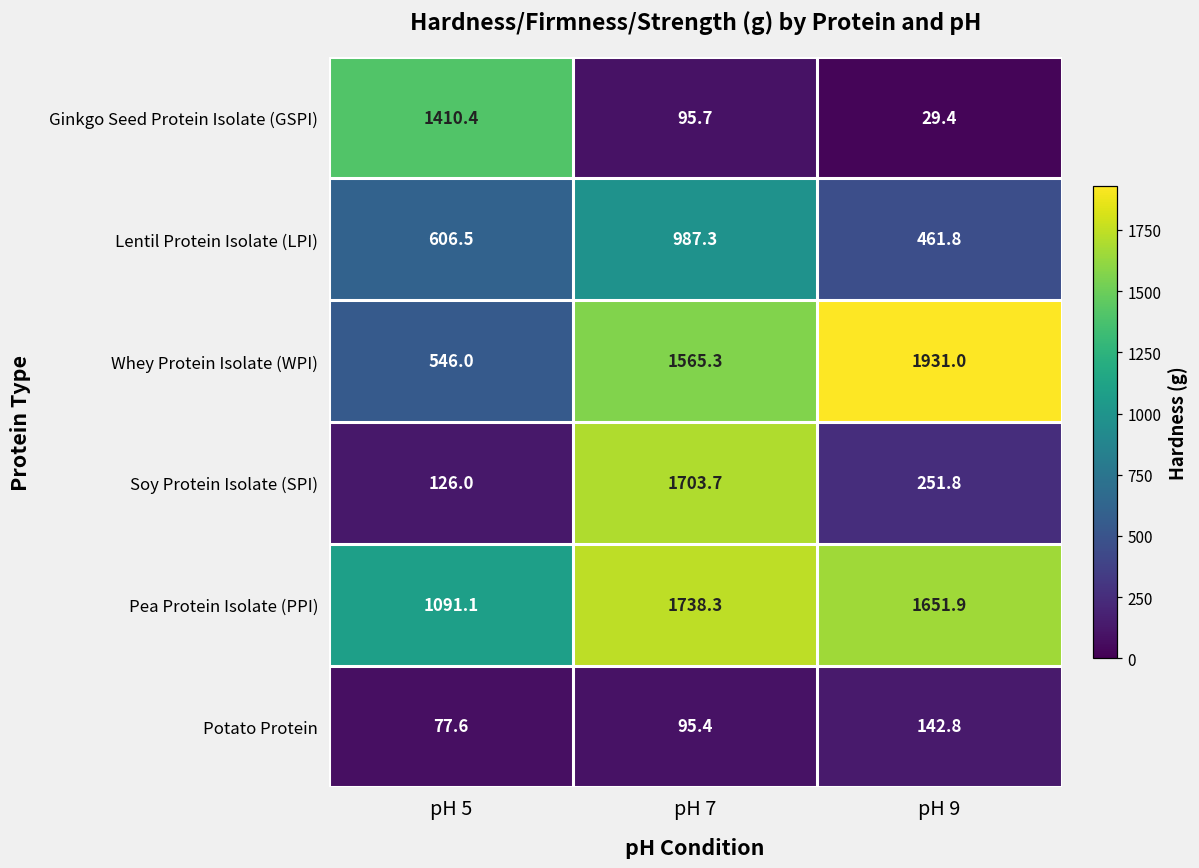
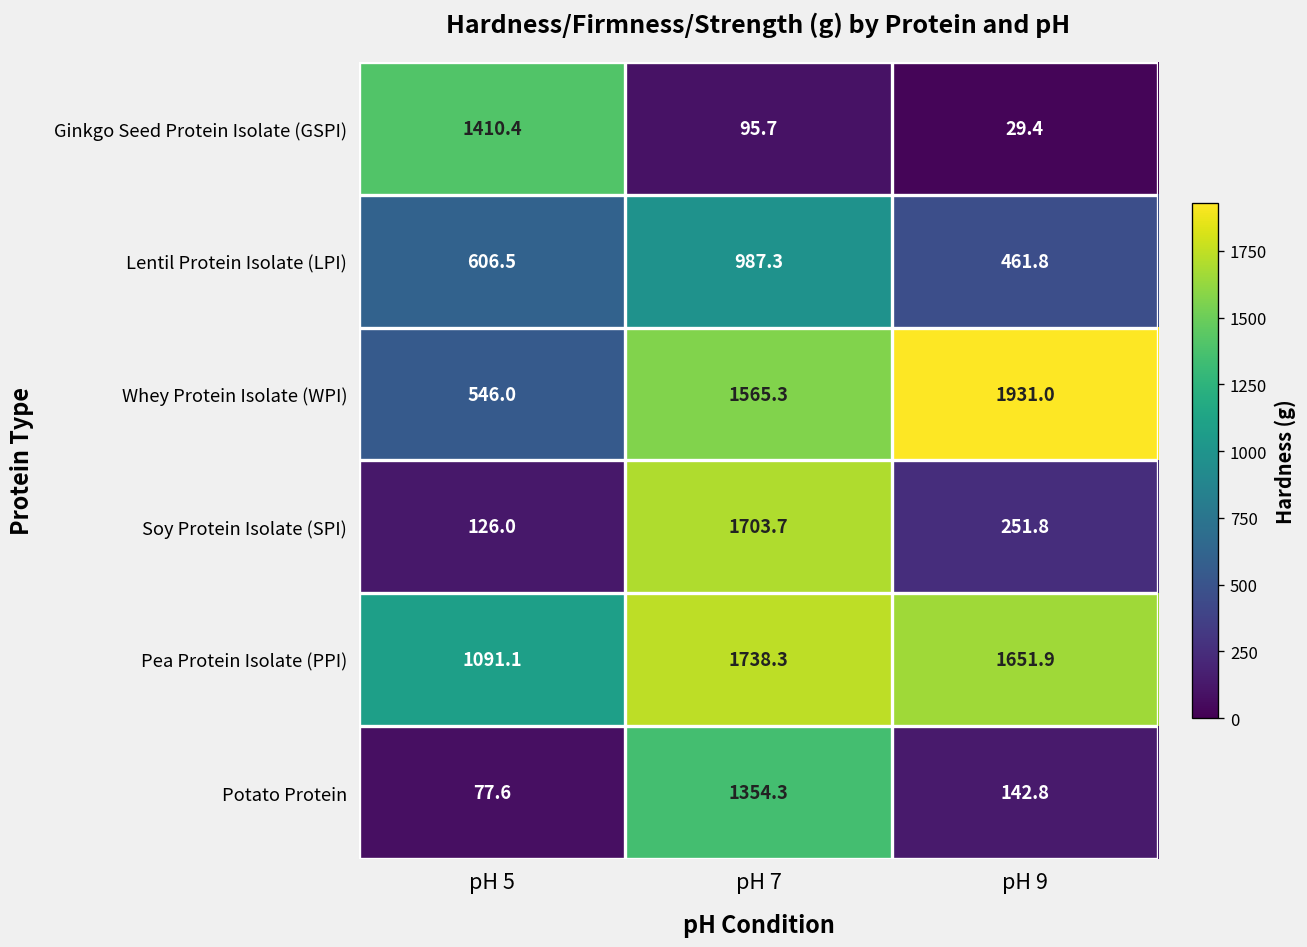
Potato Protein, pH 7: 95.4 -> 1354.3
